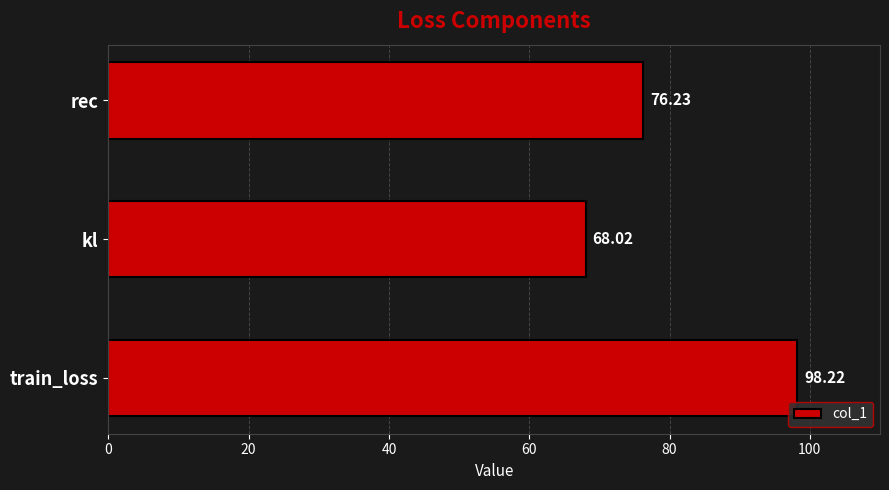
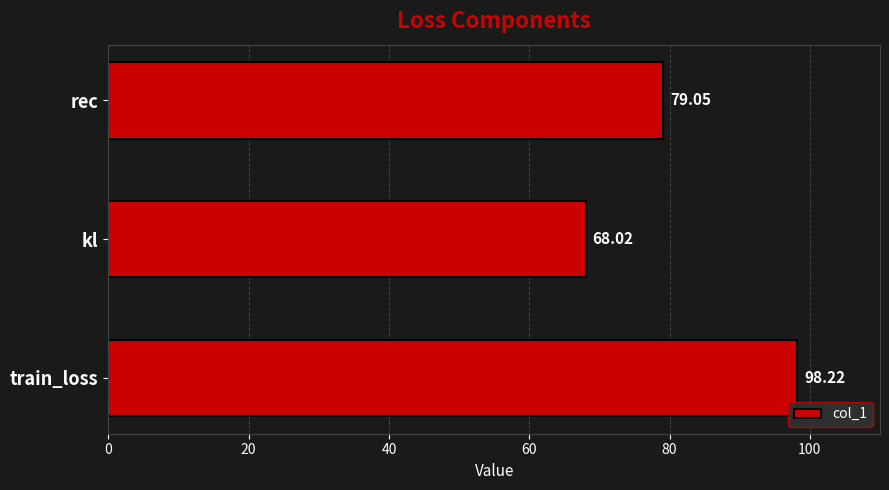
rec: 76.23 -> 79.05
